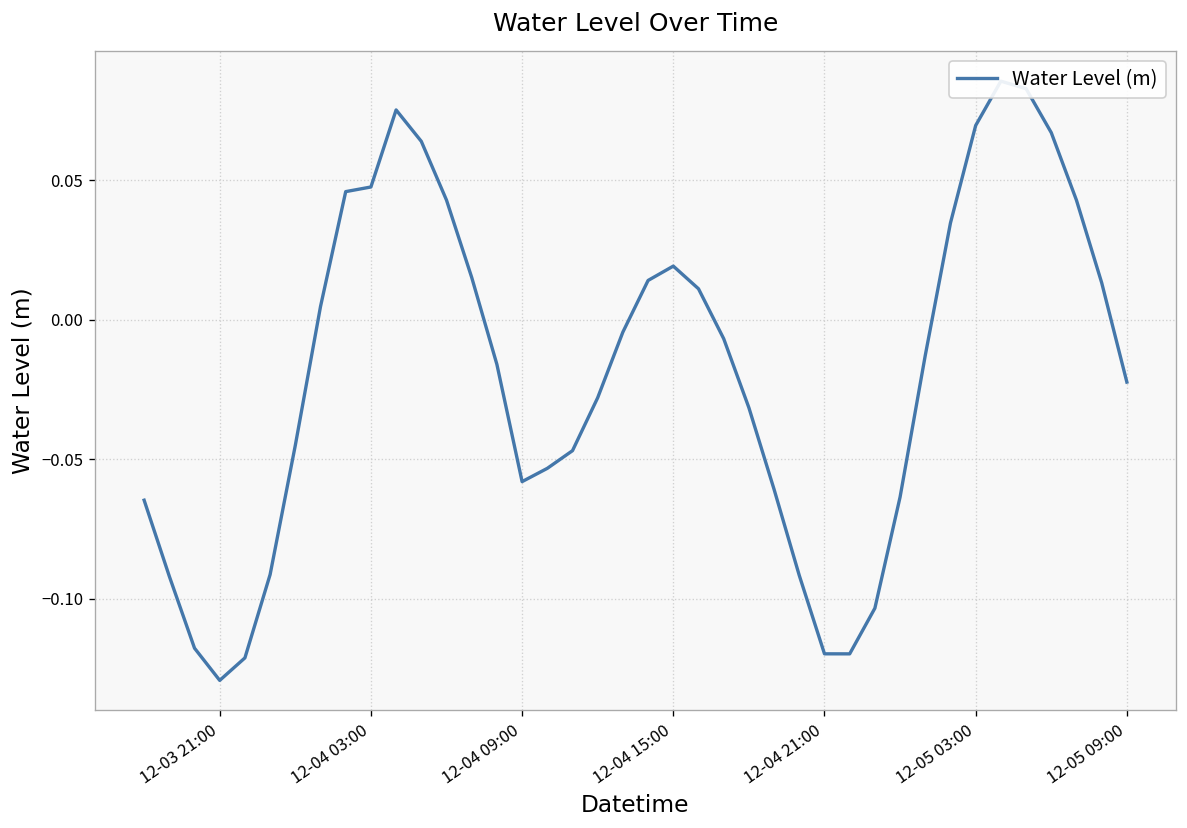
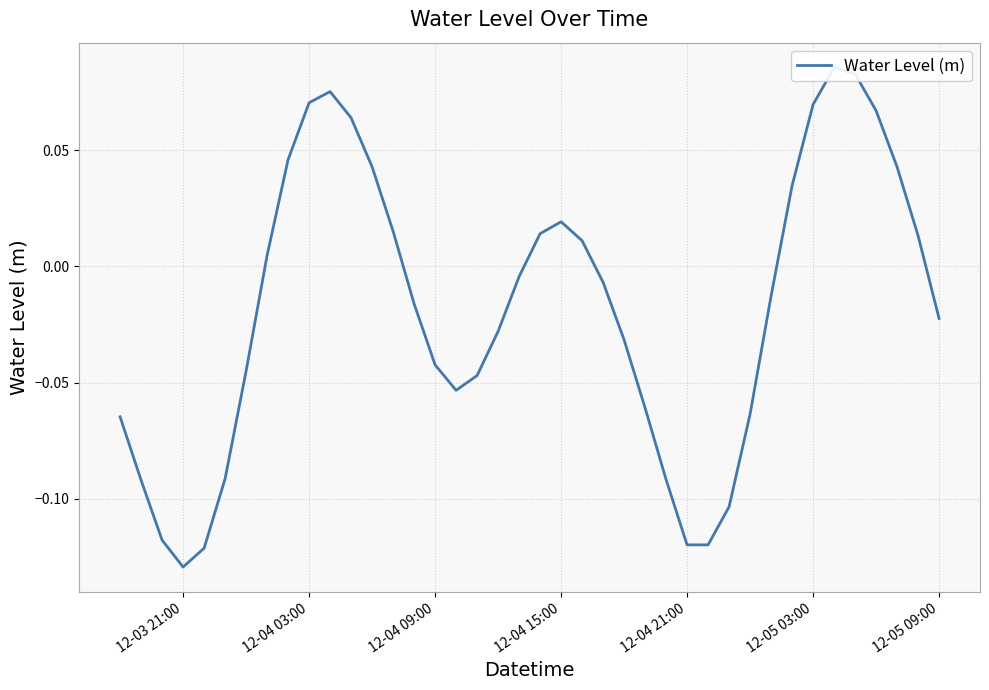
12-04 03:00: 0.048 -> 0.070
12-04 09:00: -0.058 -> -0.042
